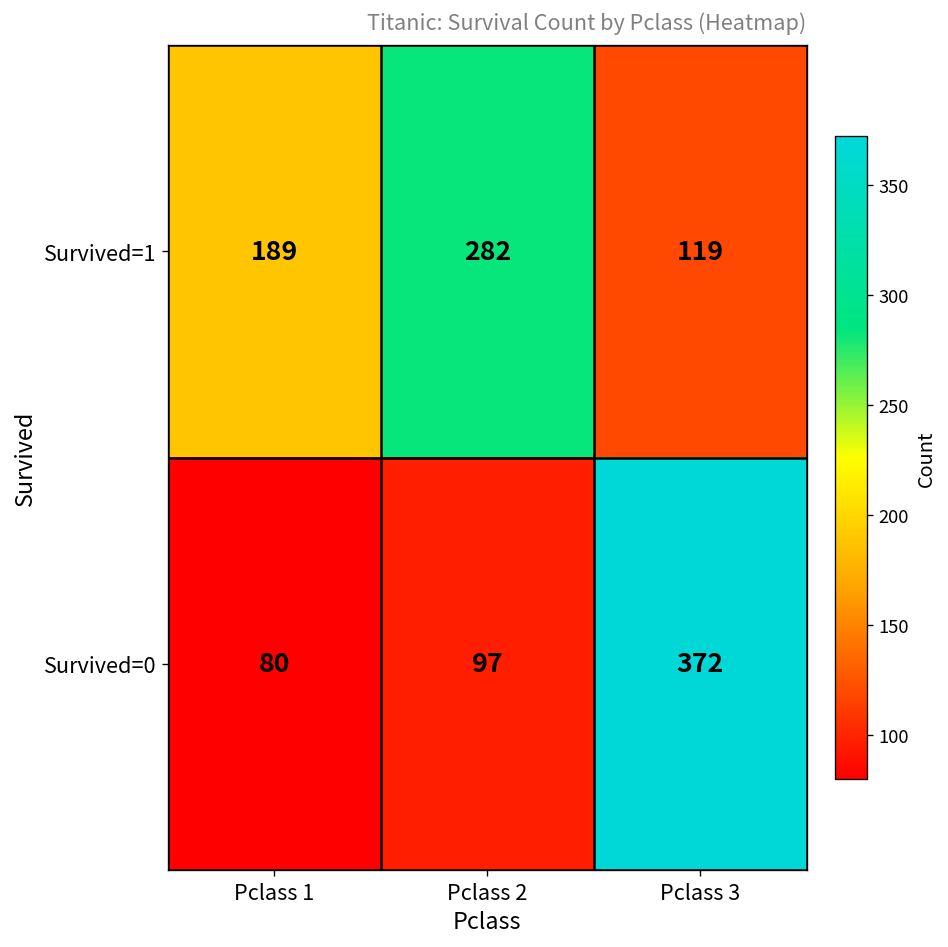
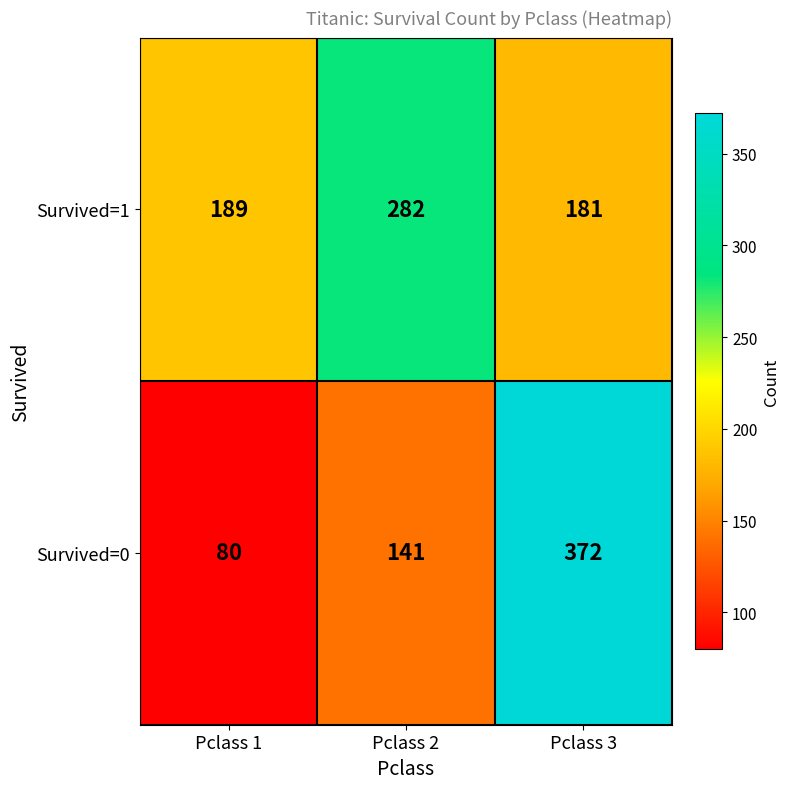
Survived=1, Pclass 3: 119 -> 181
Survived=0, Pclass 2: 97 -> 141
